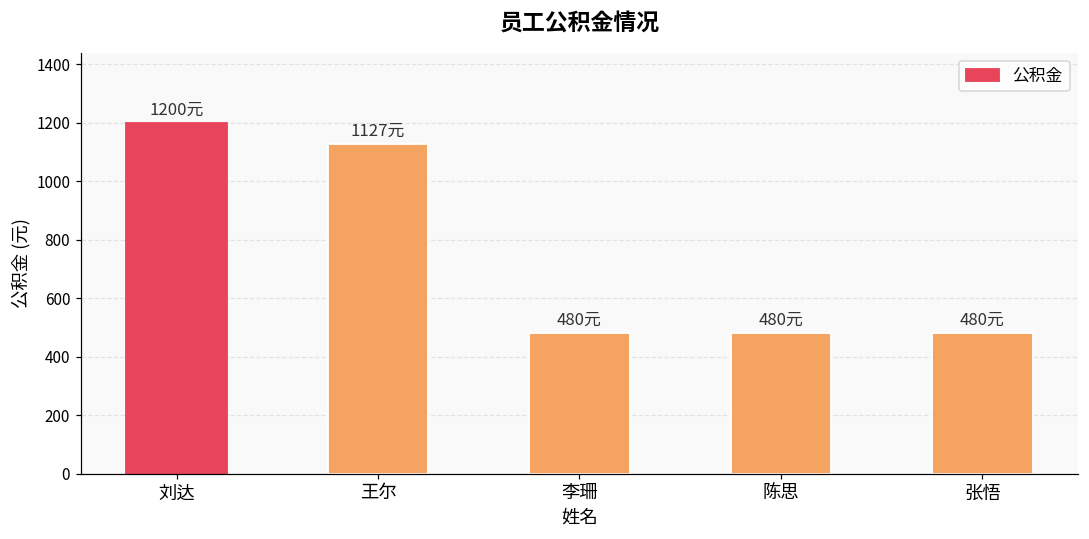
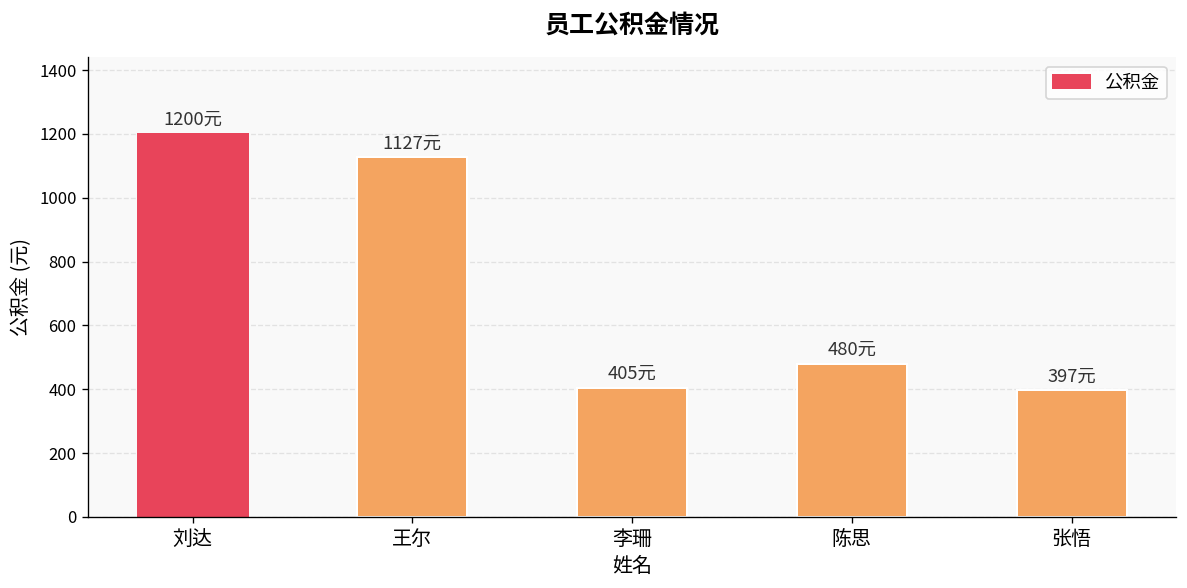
李珊: 480元 -> 405元
张悟: 480元 -> 397元
